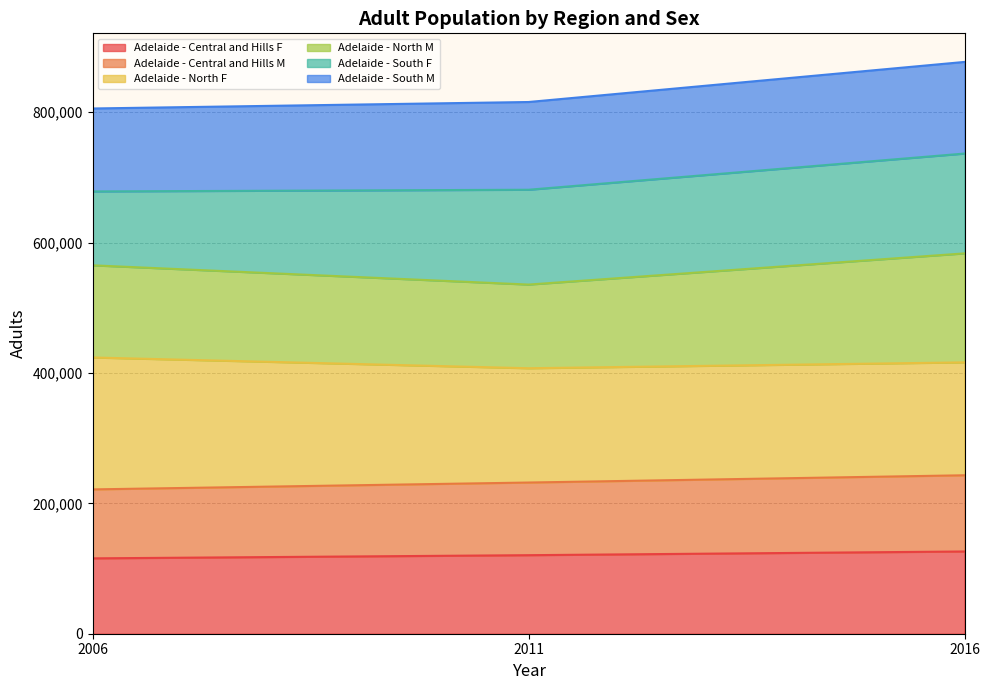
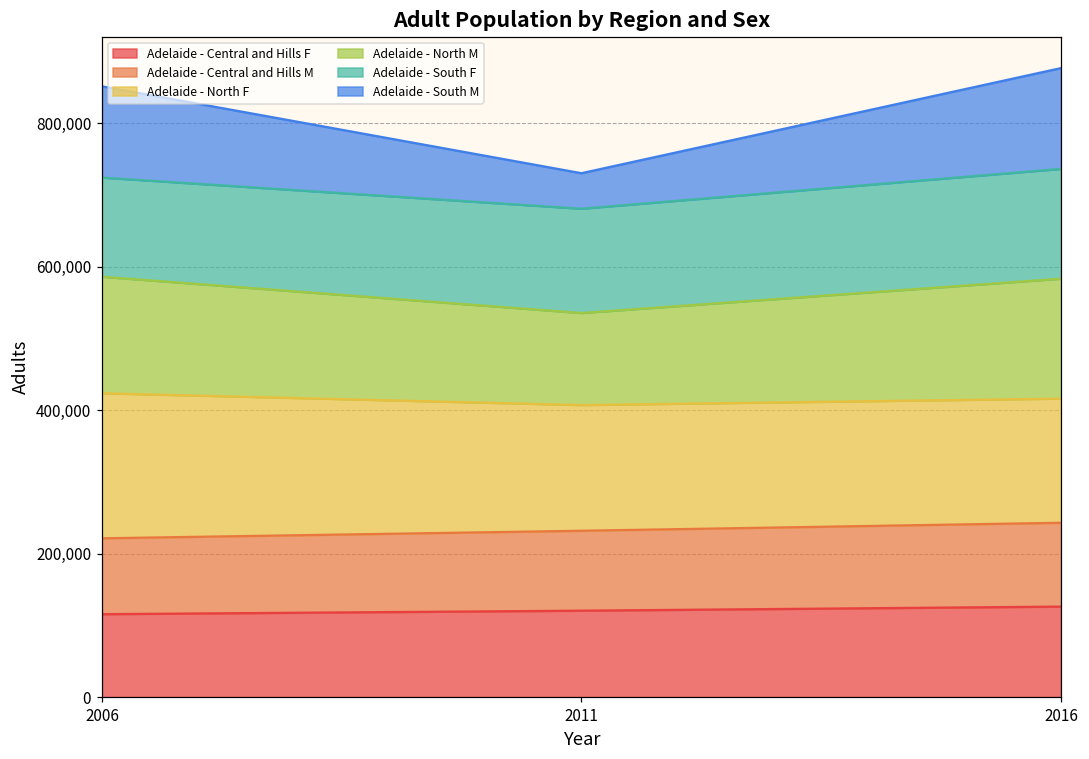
Adelaide - North M, 2006: 140,000 -> 160,000
Adelaide - South F, 2006: 110,000 -> 140,000
Adelaide - South M, 2011: 130,000 -> 50,000
